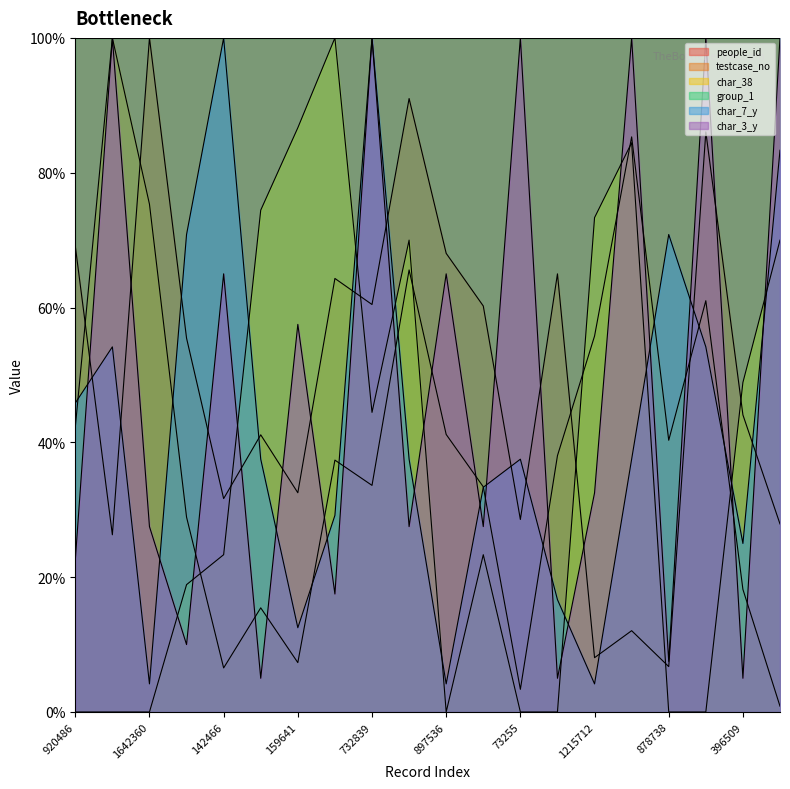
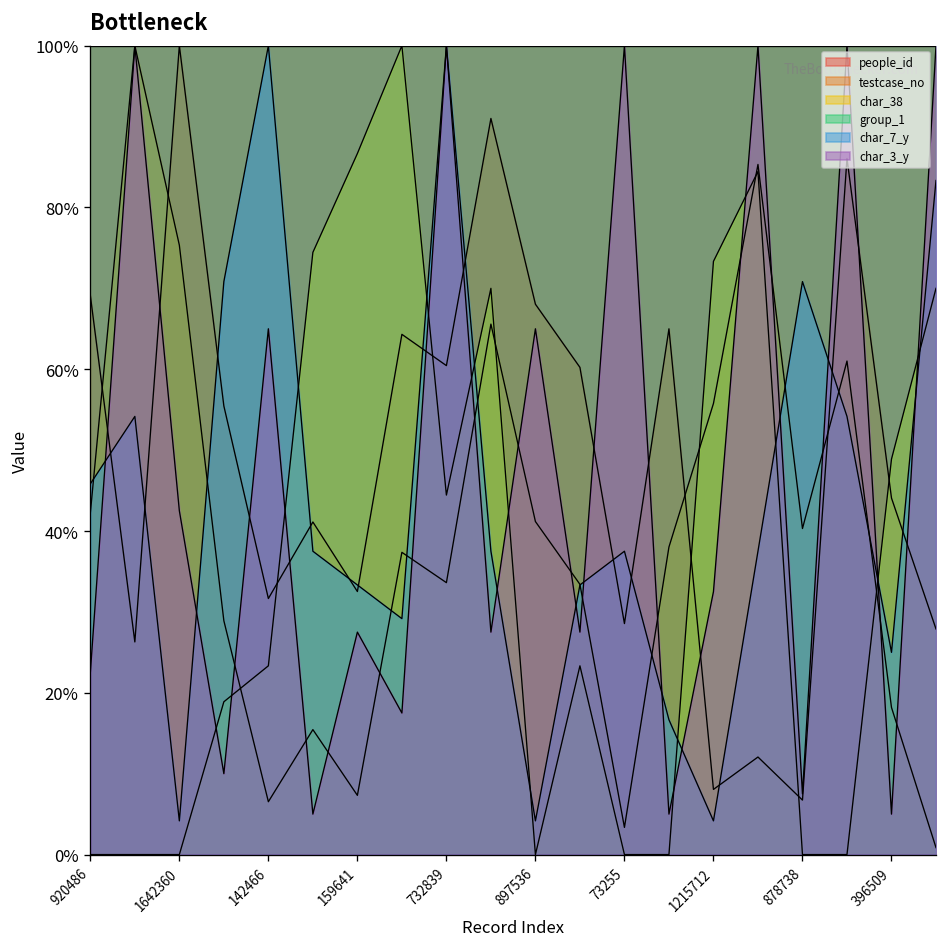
char_3_y, 1642360: 28% -> 43%
char_7_y, 159641: 13% -> 33%
char_3_y, 159641: 57% -> 28%
